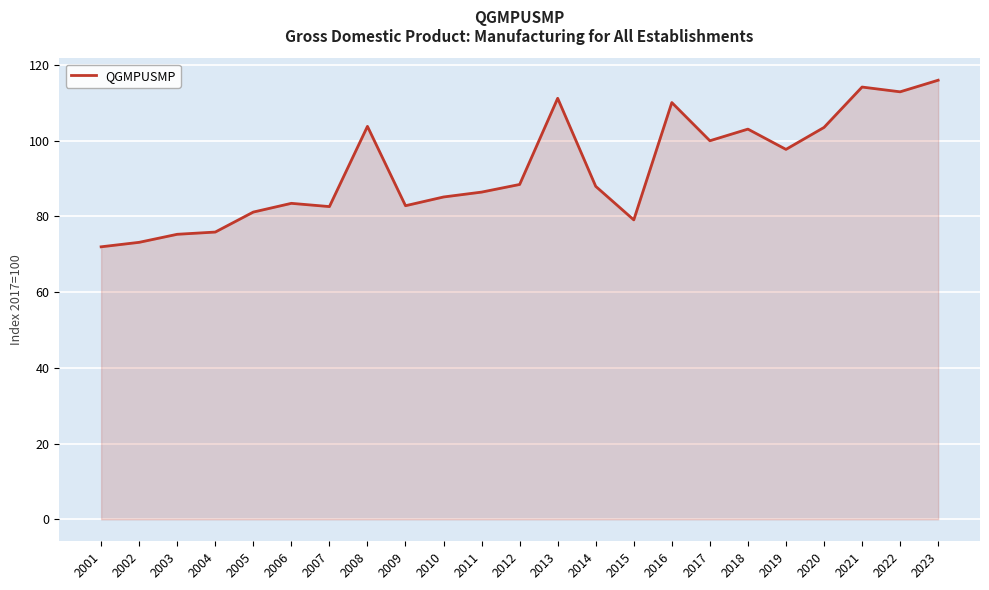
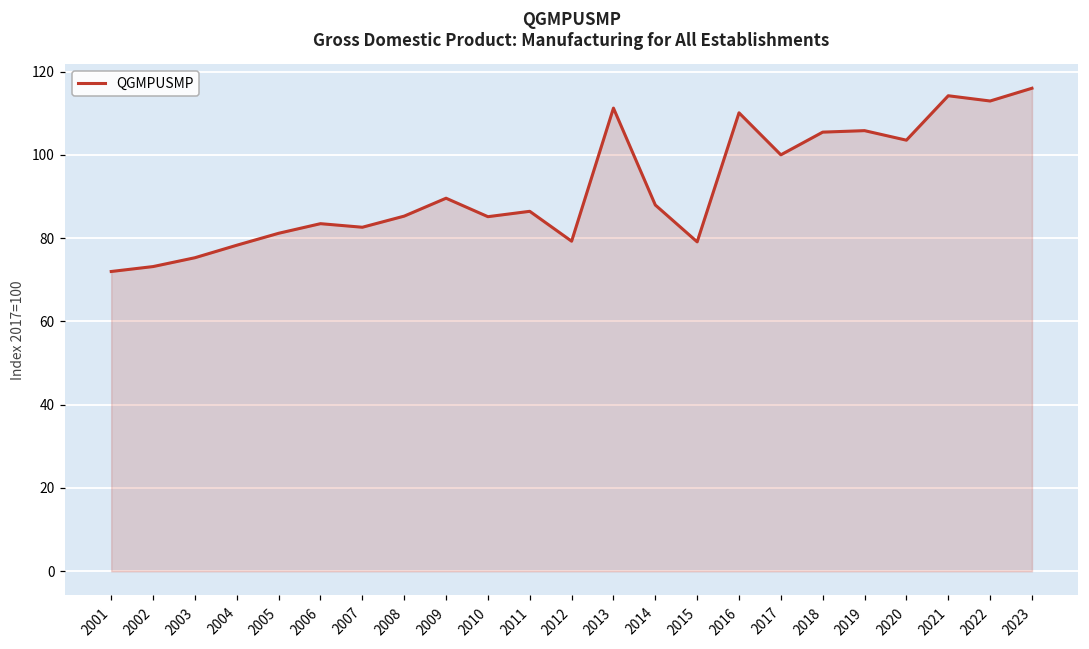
2004: 76 -> 78
2008: 104 -> 85
2009: 83 -> 90
2012: 88 -> 79
2018: 103 -> 105
2019: 98 -> 106
